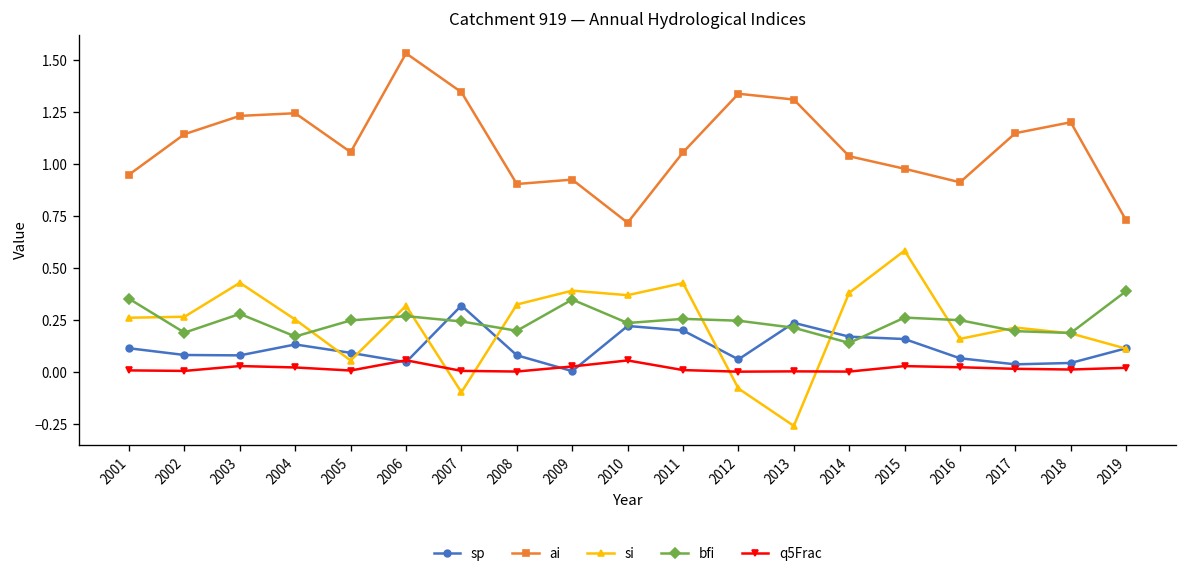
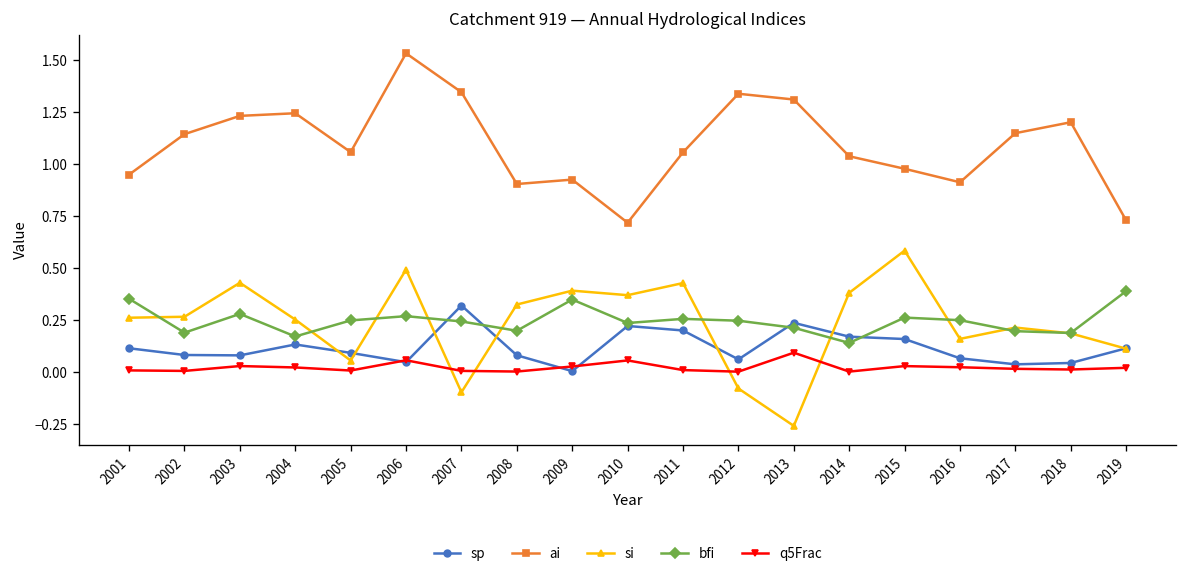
si, 2006: 0.32 -> 0.49
q5Frac, 2013: 0.01 -> 0.09
